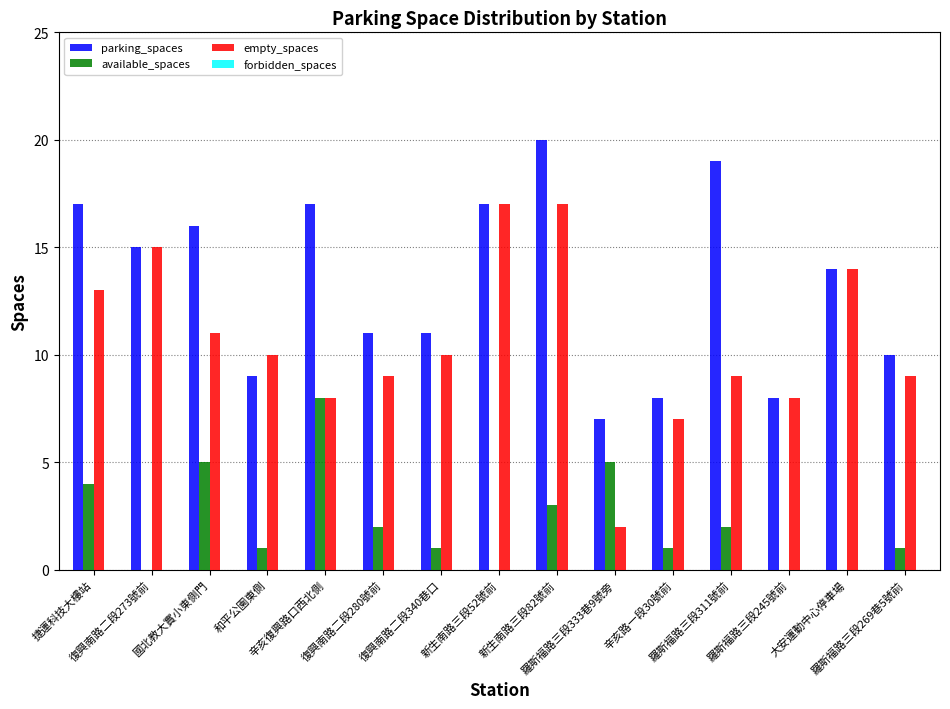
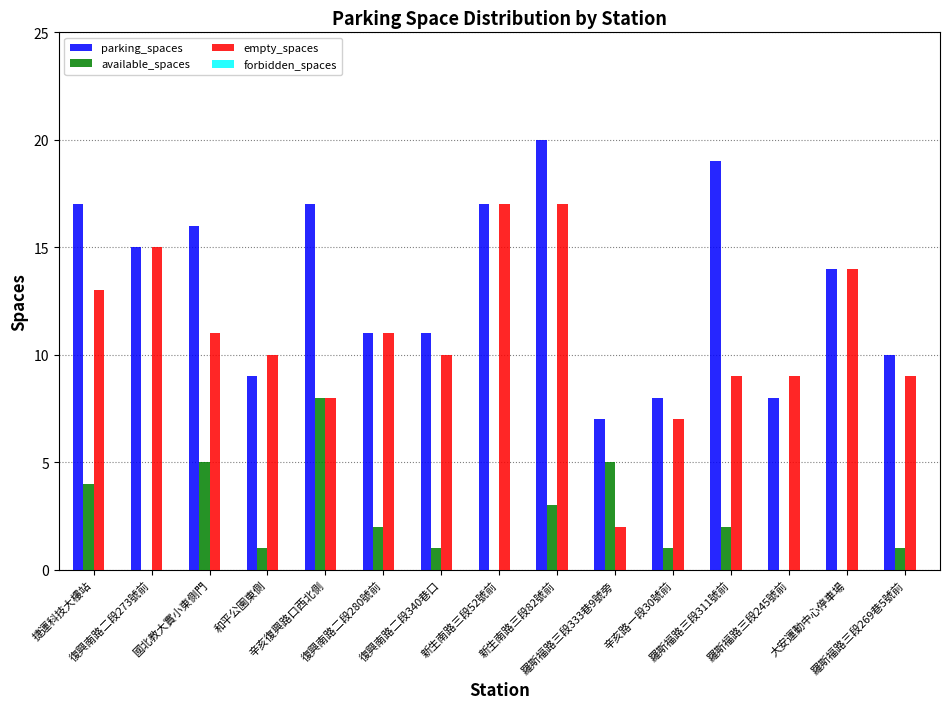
empty_spaces, 復興南路二段280號前: 9 -> 11
empty_spaces, 羅斯福路三段245號前: 8 -> 9
